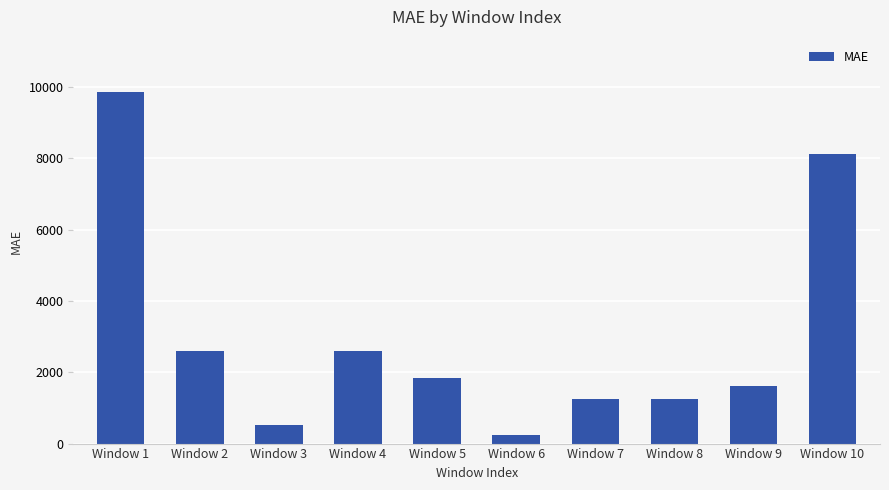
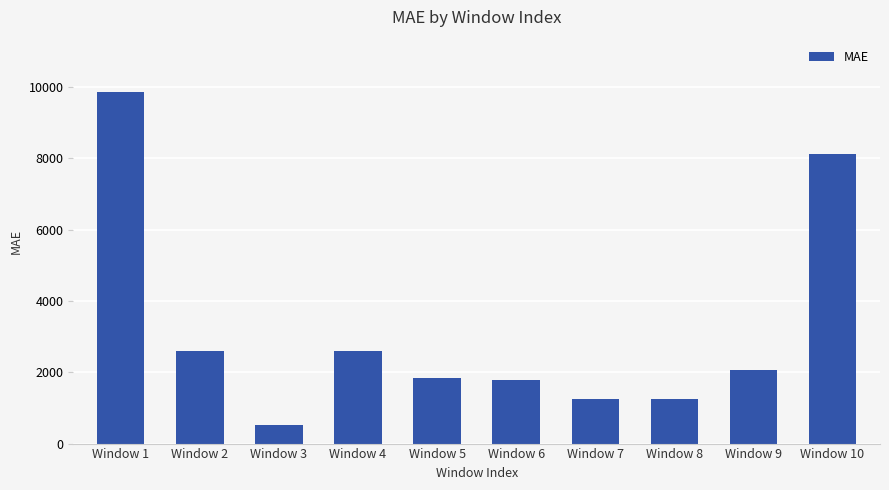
Window 6: 200 -> 1800
Window 9: 1600 -> 2100
